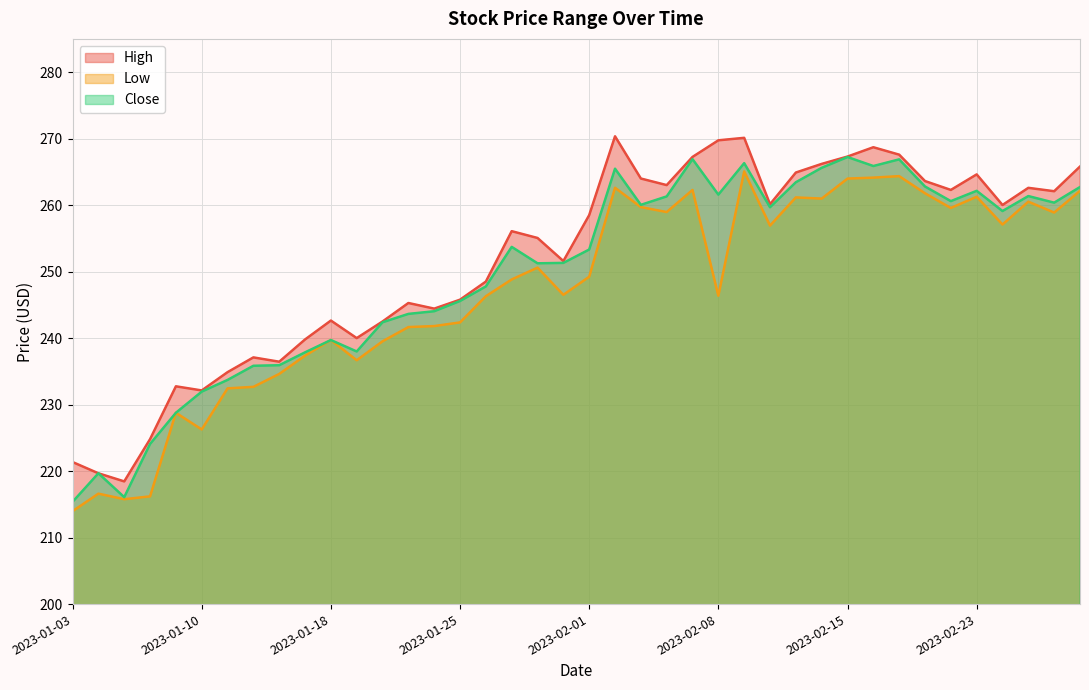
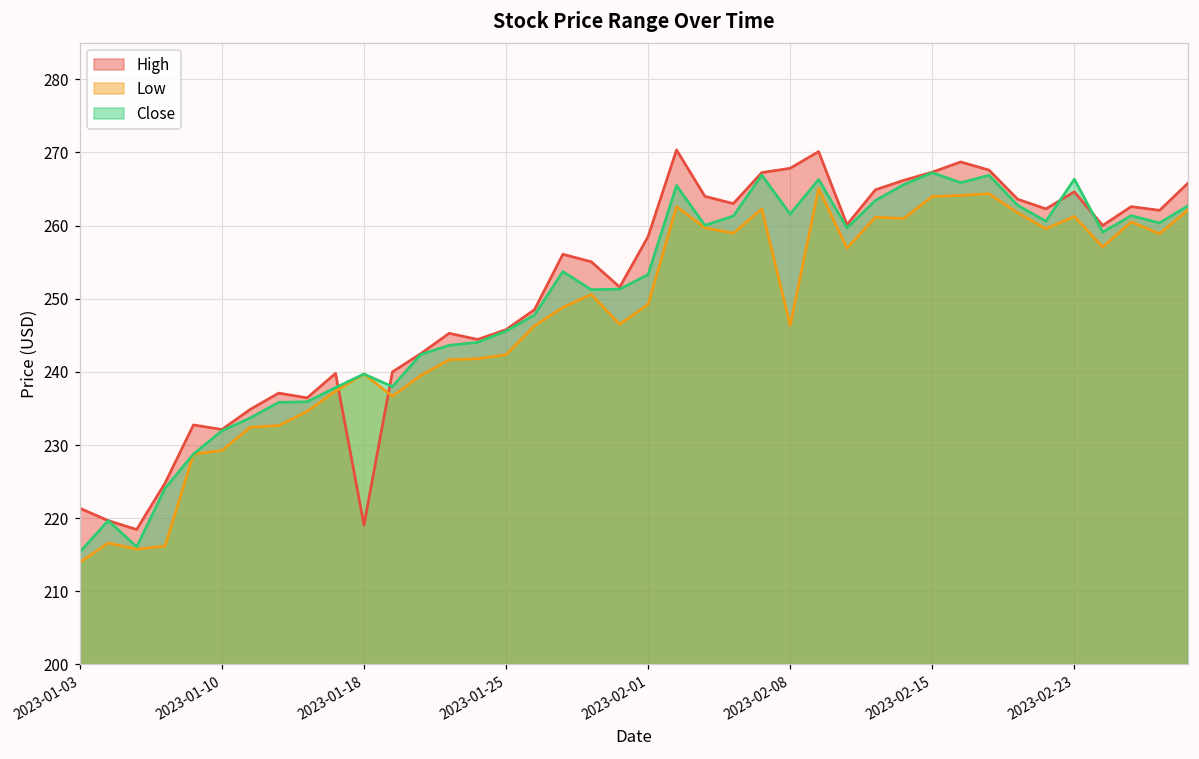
Low, 2023-01-10: 226 -> 229
High, 2023-01-18: 243 -> 219
High, 2023-02-08: 270 -> 268
Close, 2023-02-23: 262 -> 266
